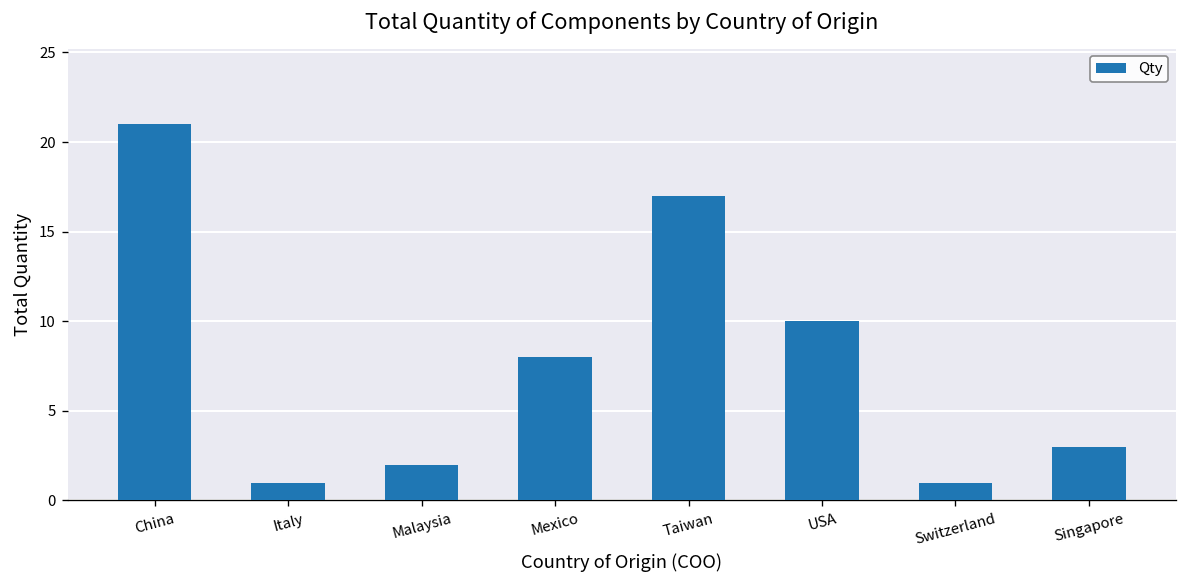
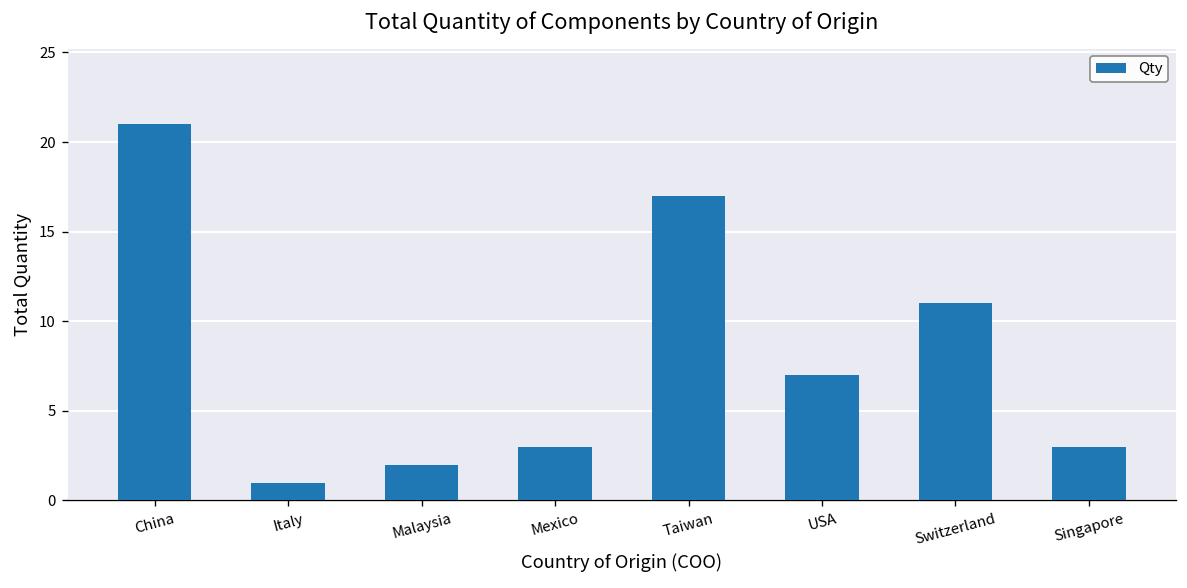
Mexico: 8 -> 3
USA: 10 -> 7
Switzerland: 1 -> 11
